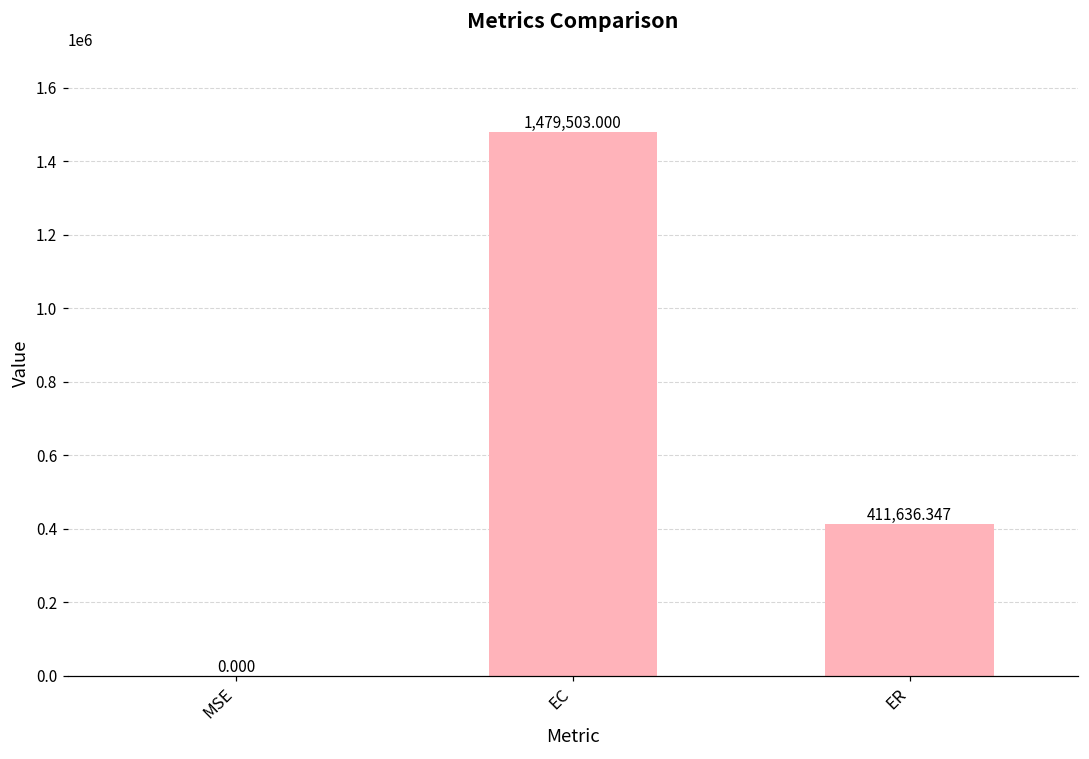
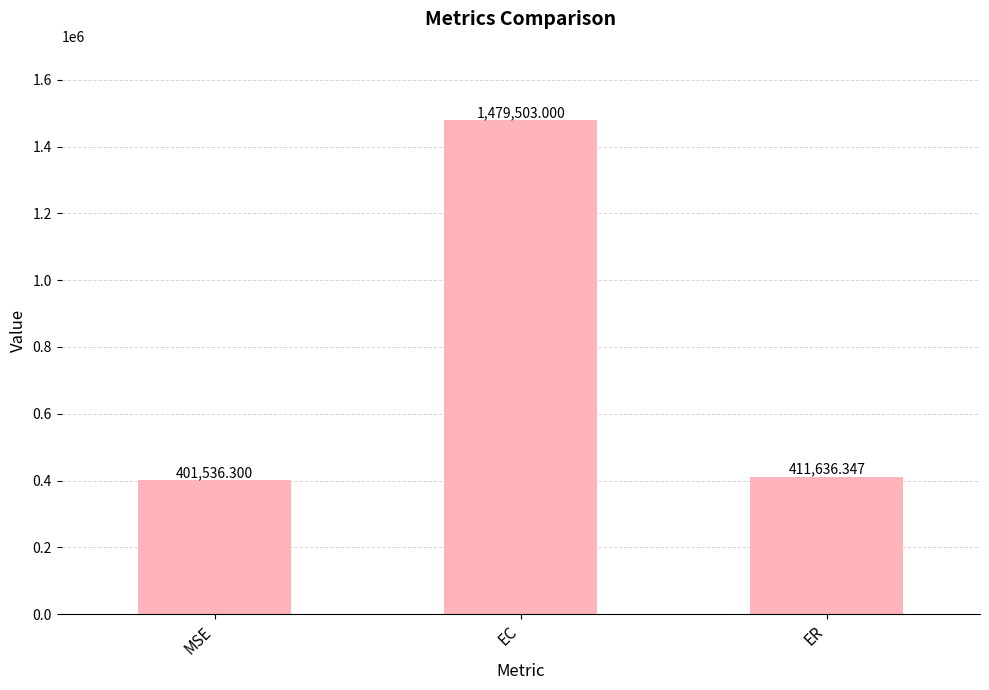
MSE: 0.000 -> 401,536.300
